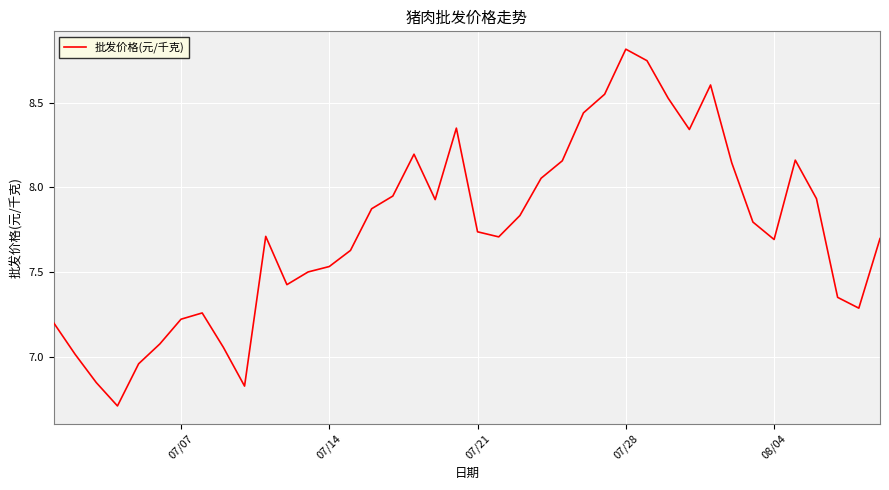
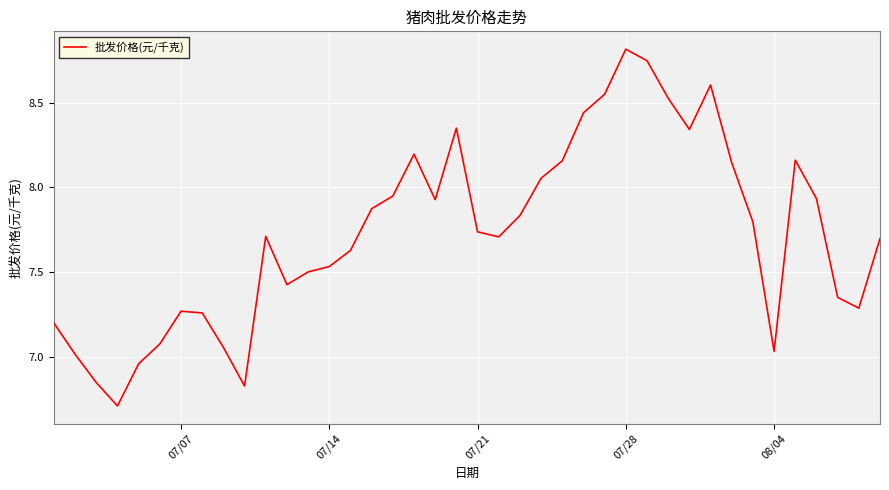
07/07: 7.22 -> 7.27
08/04: 7.69 -> 7.03
